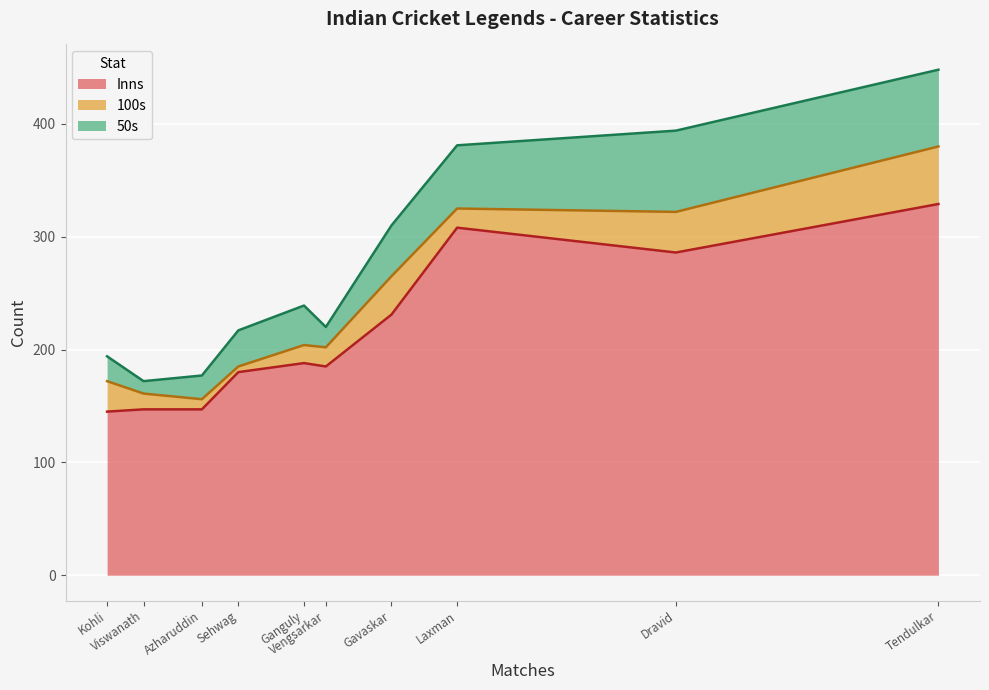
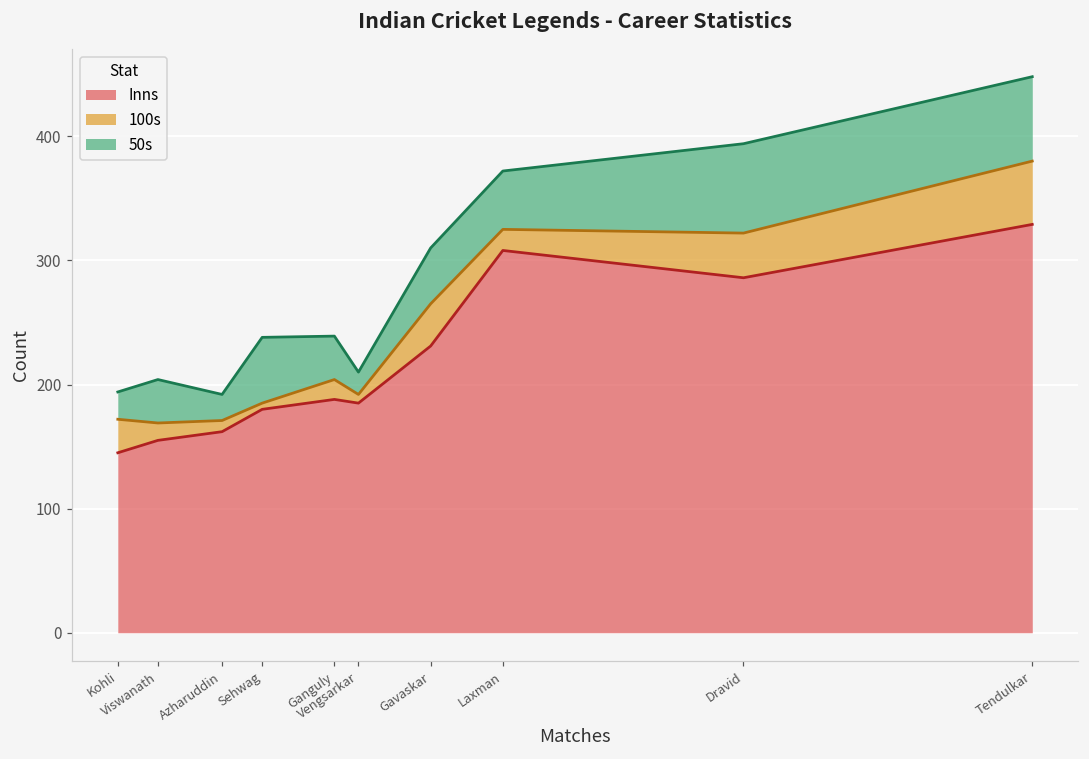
Inns, Viswanath: 147 -> 155
50s, Viswanath: 11 -> 35
Inns, Azharuddin: 147 -> 162
50s, Sehwag: 32 -> 53
100s, Vengsarkar: 17 -> 7
50s, Laxman: 56 -> 47
